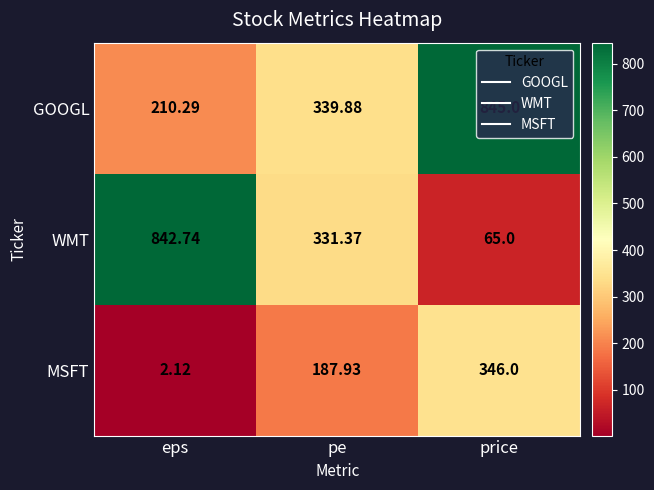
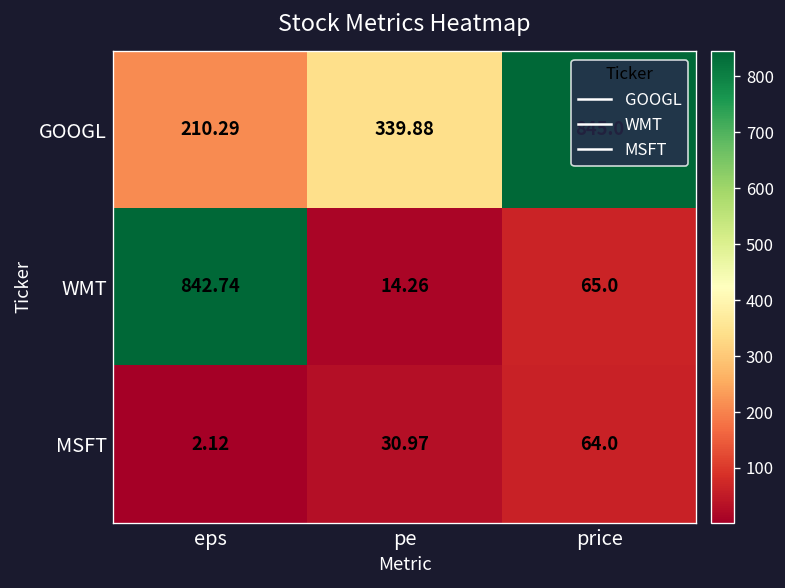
WMT, pe: 331.37 -> 14.26
MSFT, pe: 187.93 -> 30.97
MSFT, price: 346.0 -> 64.0
